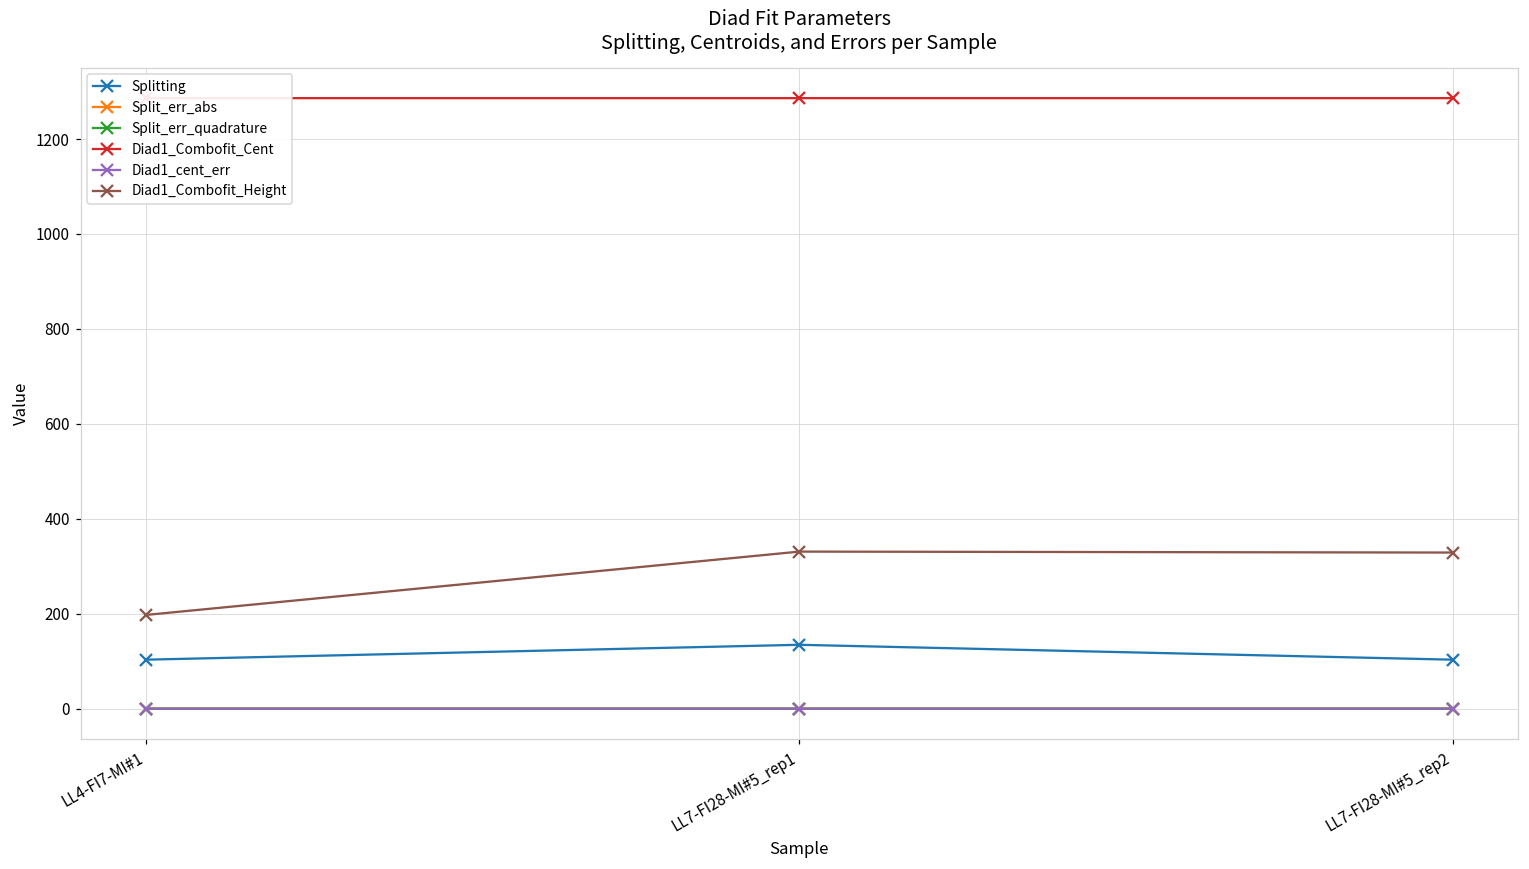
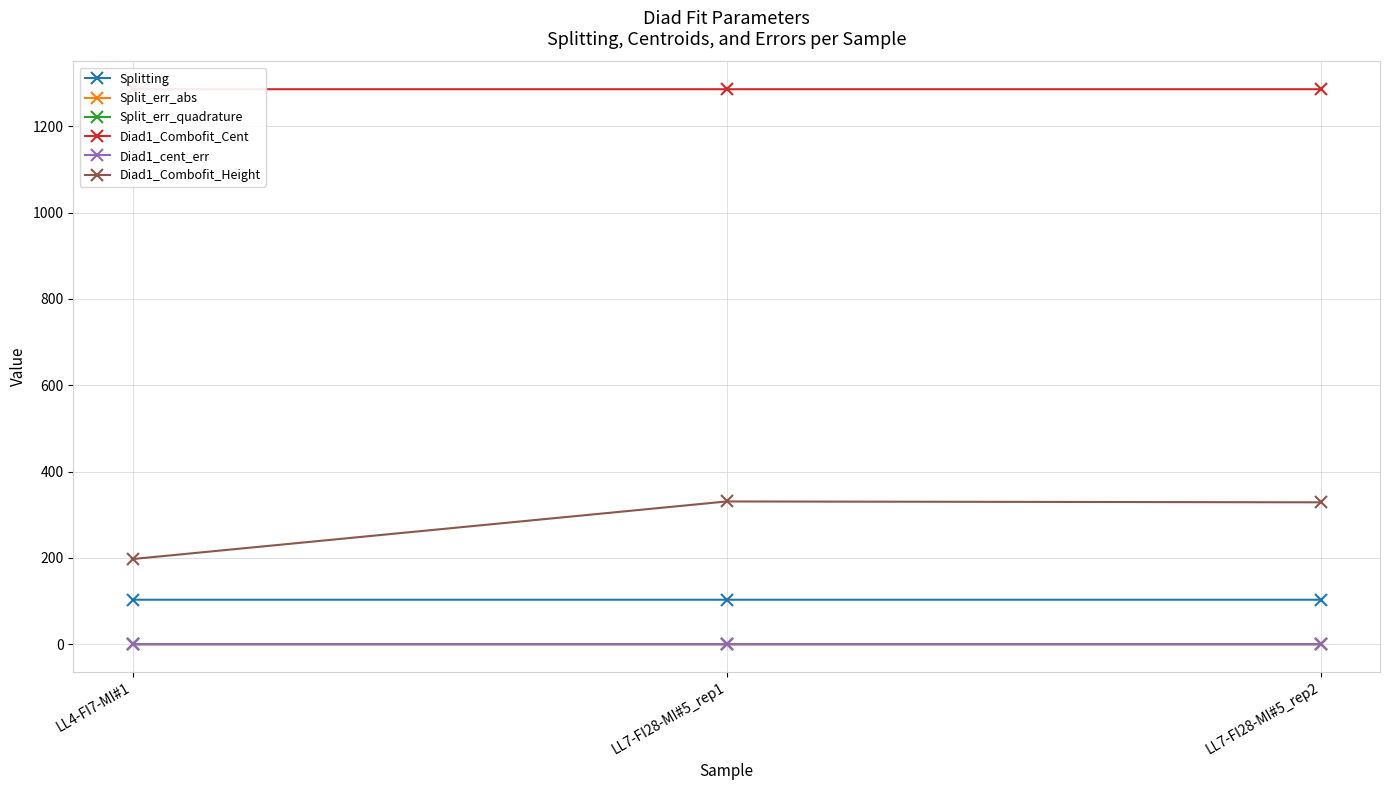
Splitting, LL7-FI28-MI#5_rep1: 130 -> 100
